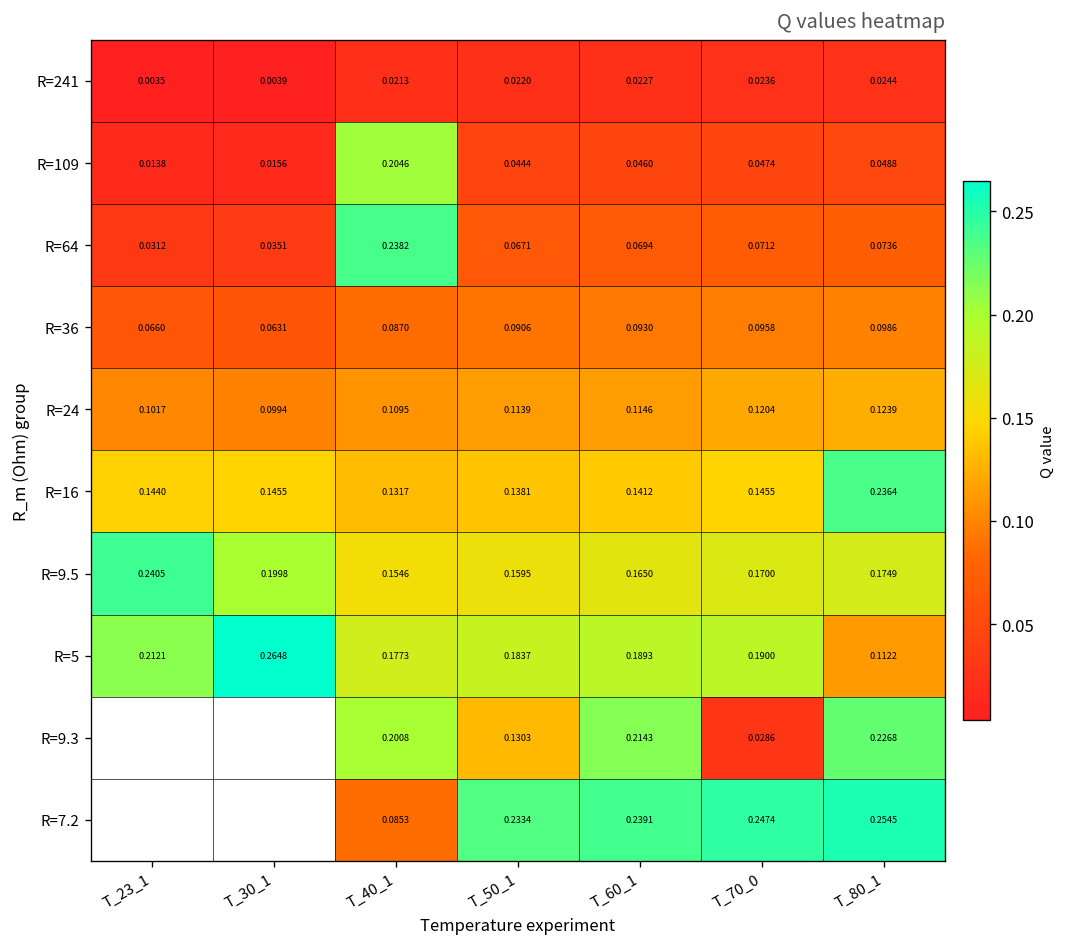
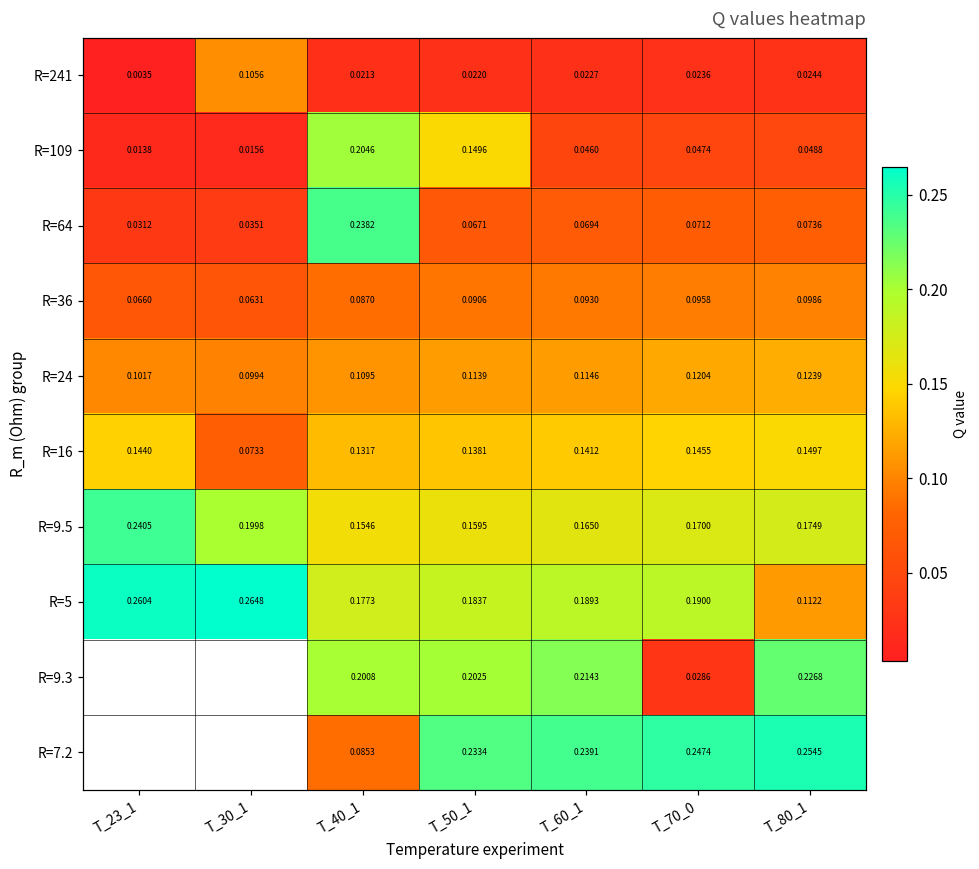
R=241, T_30_1: 0.0039 -> 0.1056
R=109, T_50_1: 0.0444 -> 0.1496
R=16, T_30_1: 0.1455 -> 0.0733
R=16, T_80_1: 0.2364 -> 0.1497
R=5, T_23_1: 0.2121 -> 0.2604
R=9.3, T_50_1: 0.1303 -> 0.2025
